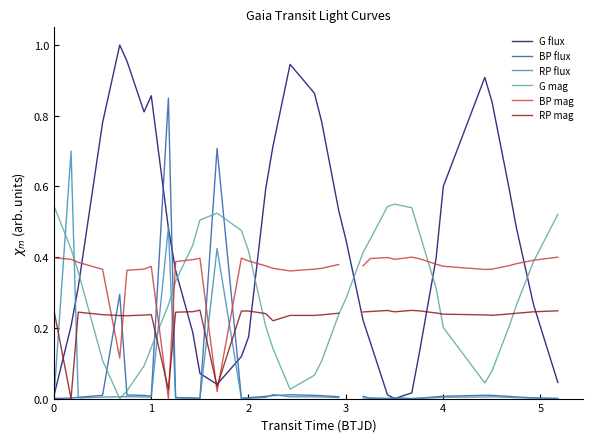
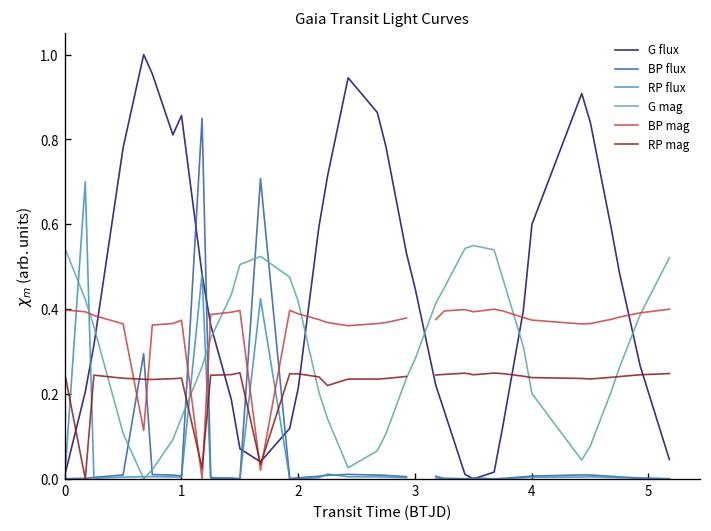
G flux, 2: 0.17 -> 0.22
